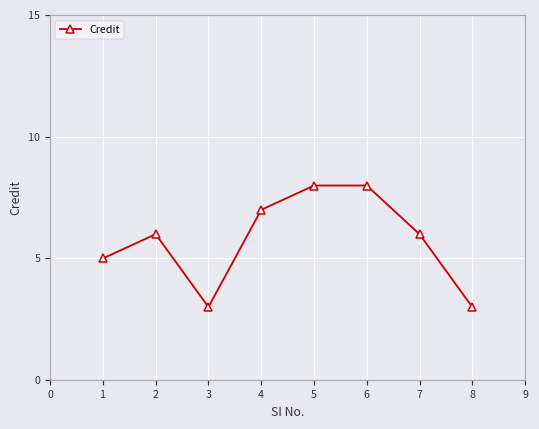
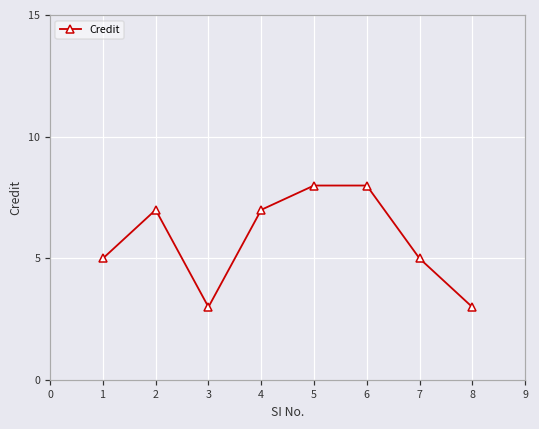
2: 6 -> 7
7: 6 -> 5
